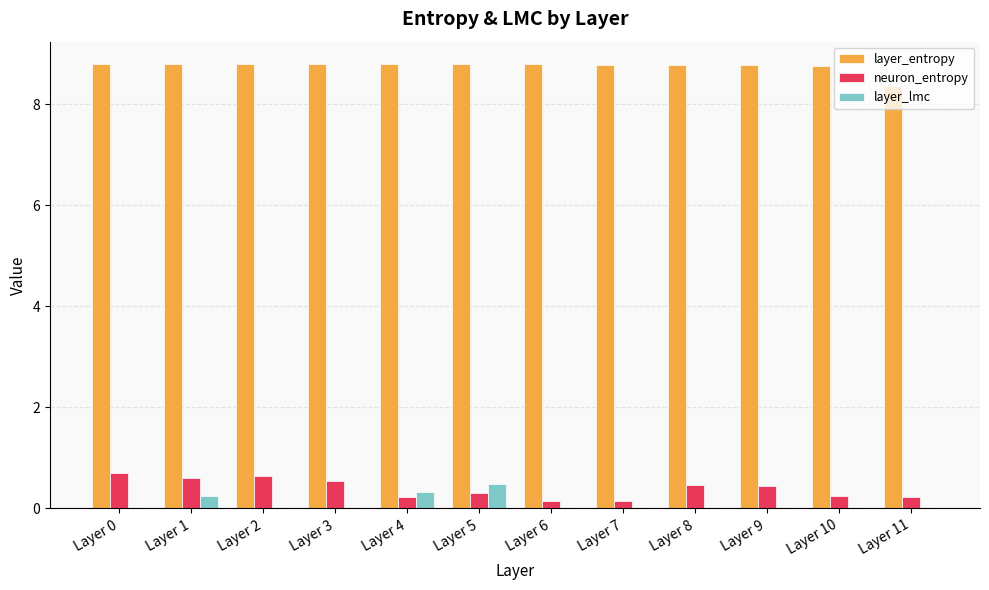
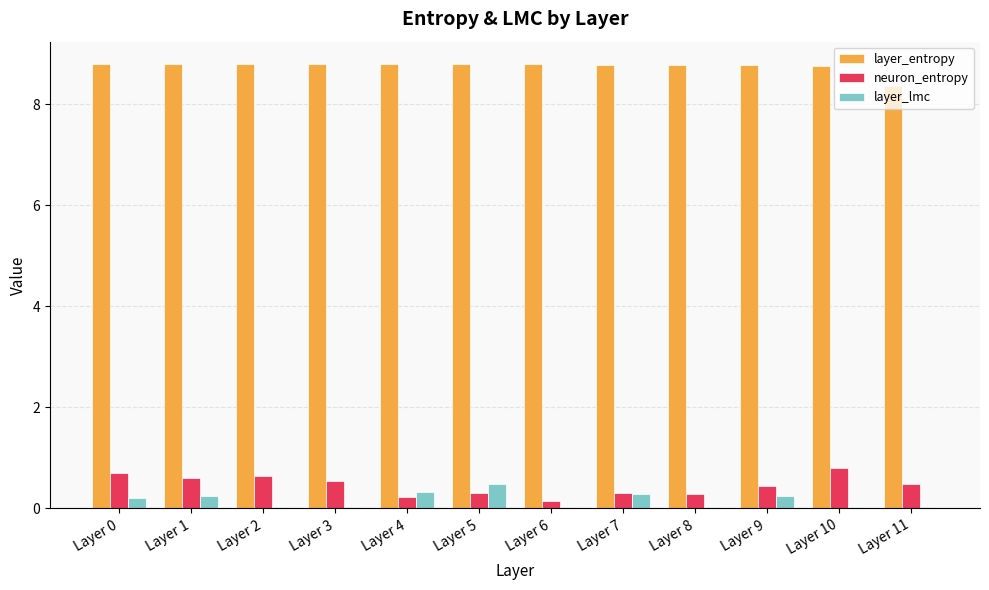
layer_lmc, Layer 0: 0.0 -> 0.2
neuron_entropy, Layer 7: 0.1 -> 0.3
layer_lmc, Layer 7: 0.0 -> 0.3
neuron_entropy, Layer 8: 0.5 -> 0.3
layer_lmc, Layer 9: 0.0 -> 0.2
neuron_entropy, Layer 10: 0.3 -> 0.8
neuron_entropy, Layer 11: 0.2 -> 0.5
